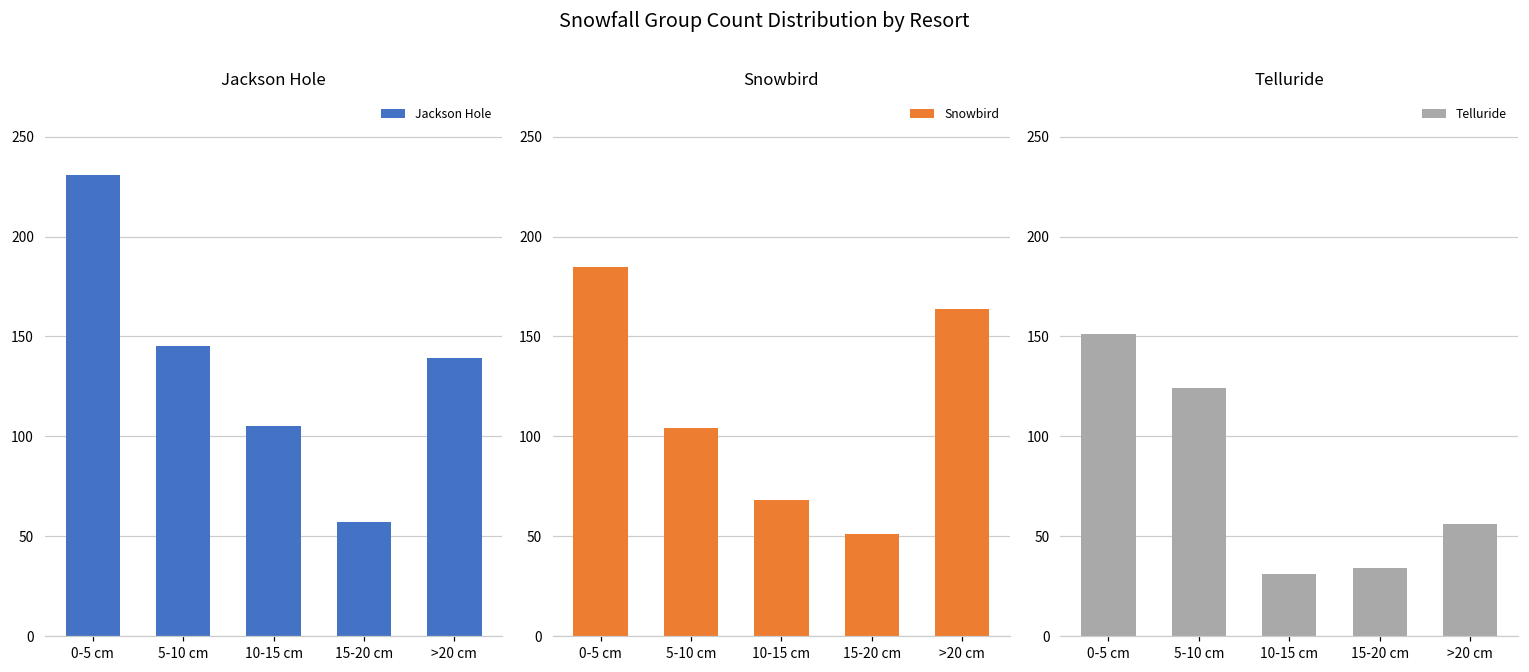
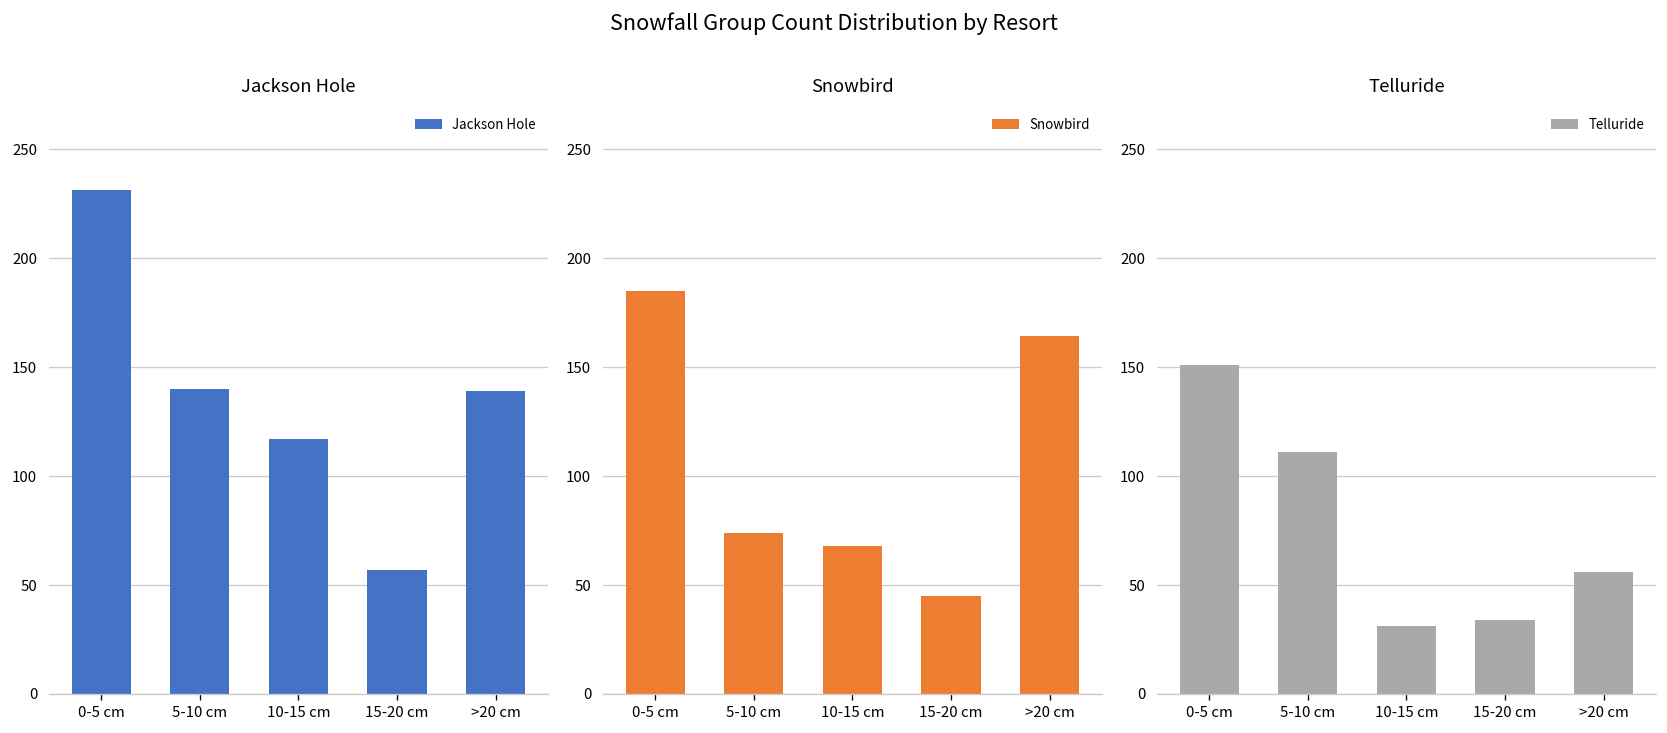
Jackson Hole, 5-10 cm: 145 -> 140
Jackson Hole, 10-15 cm: 105 -> 117
Snowbird, 5-10 cm: 104 -> 74
Snowbird, 15-20 cm: 51 -> 45
Telluride, 5-10 cm: 124 -> 111
